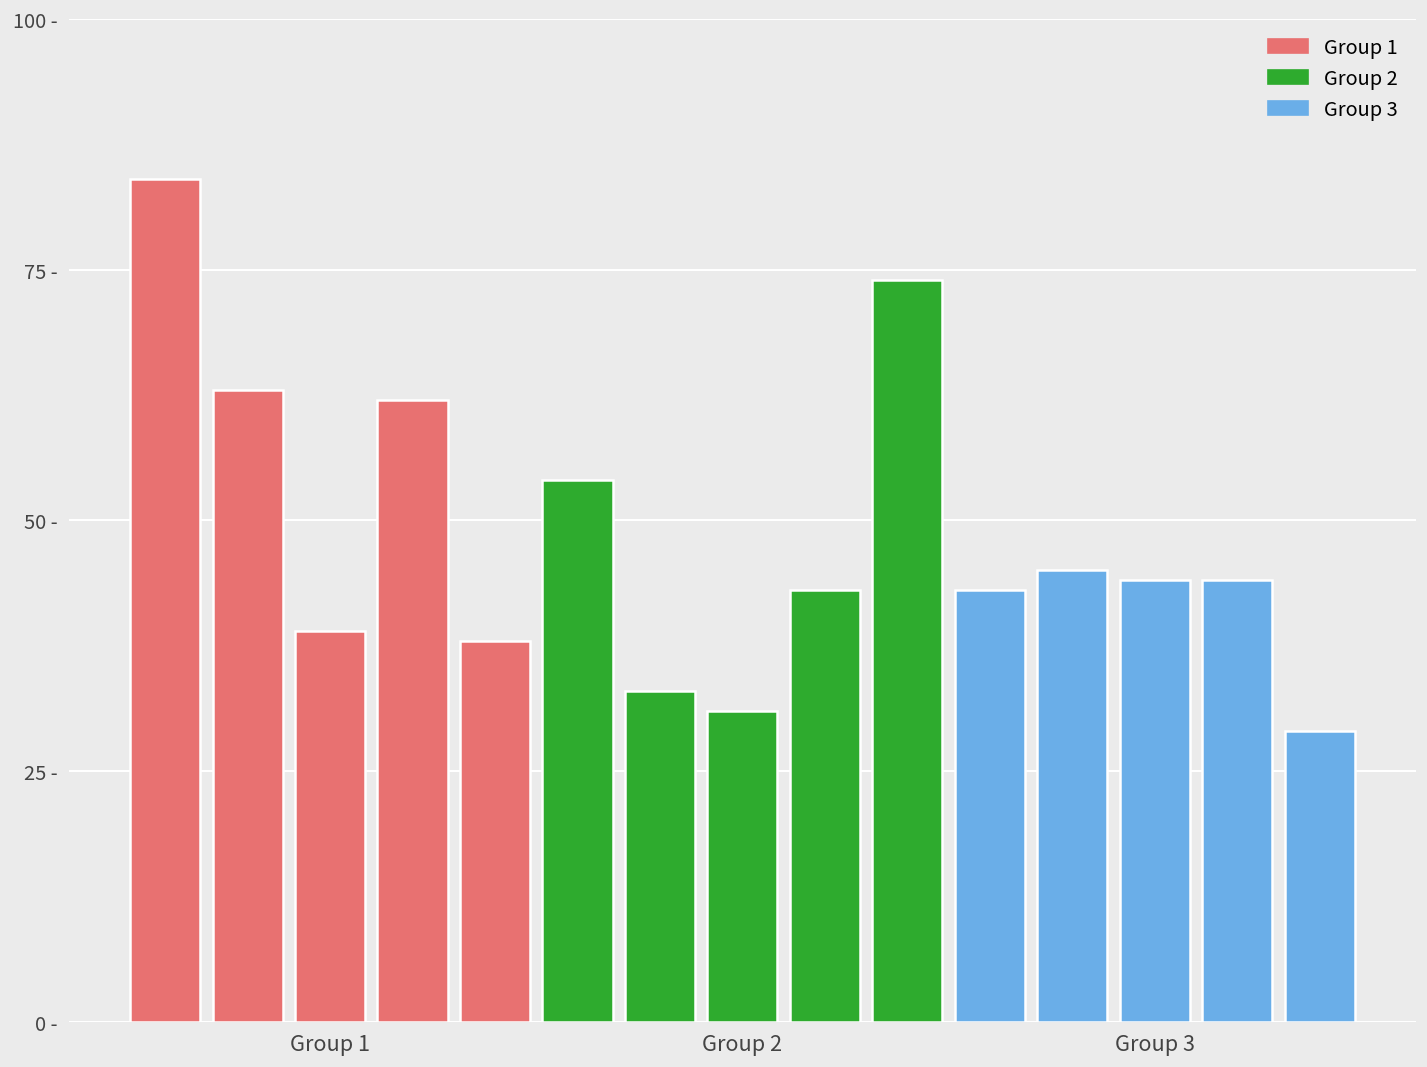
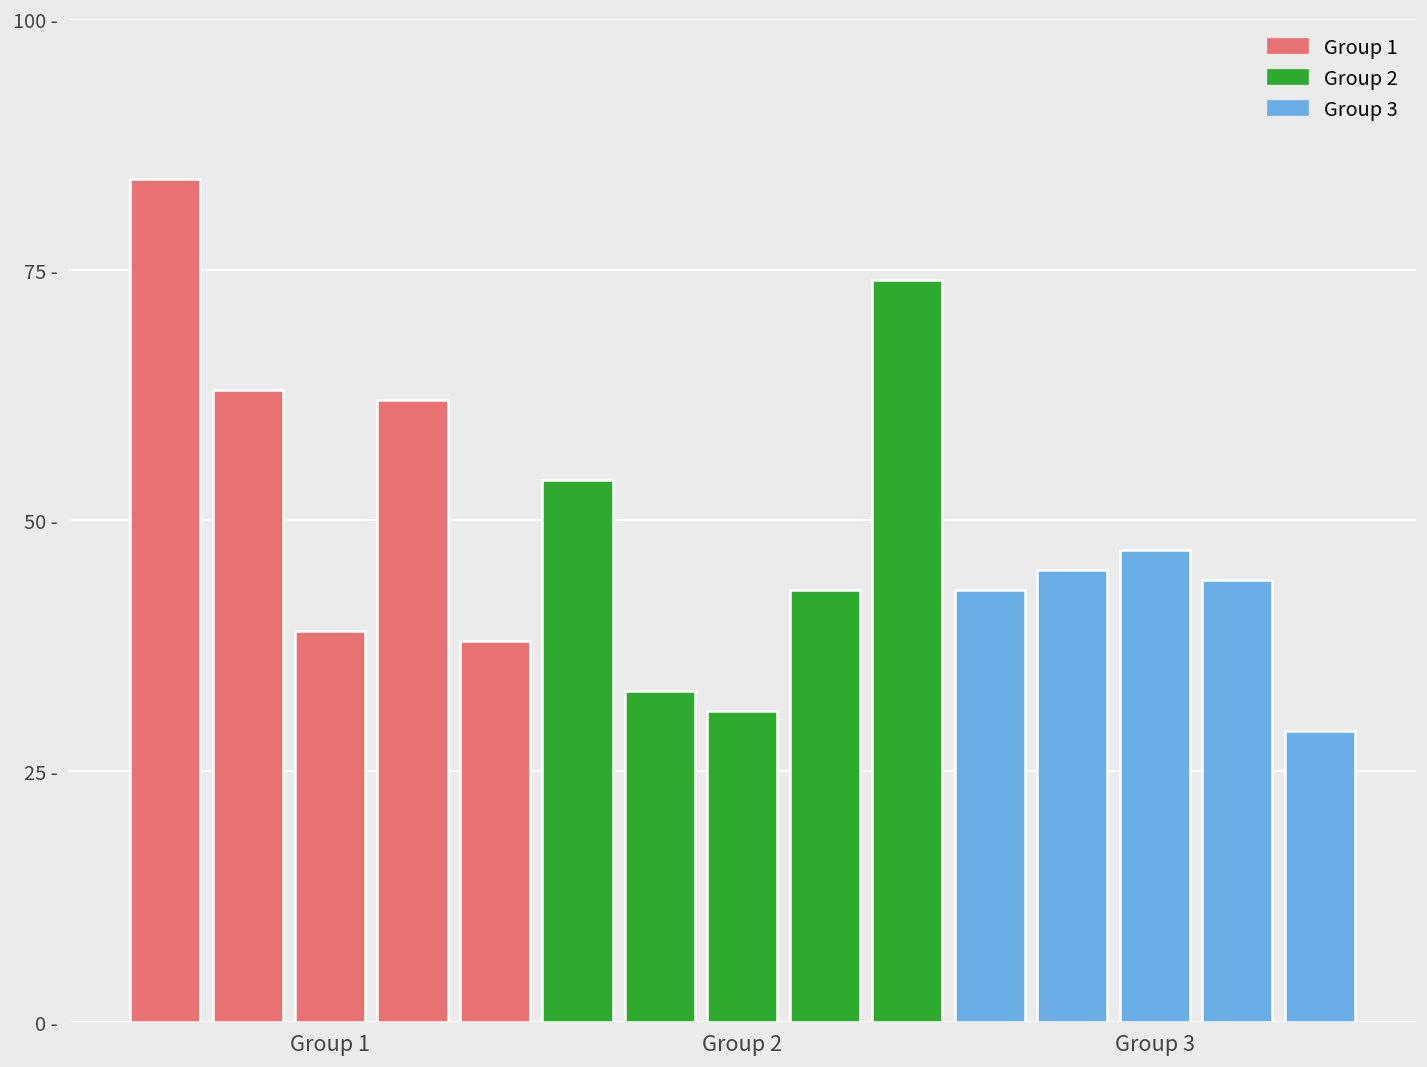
Group 3: 44 - -> 47 -
